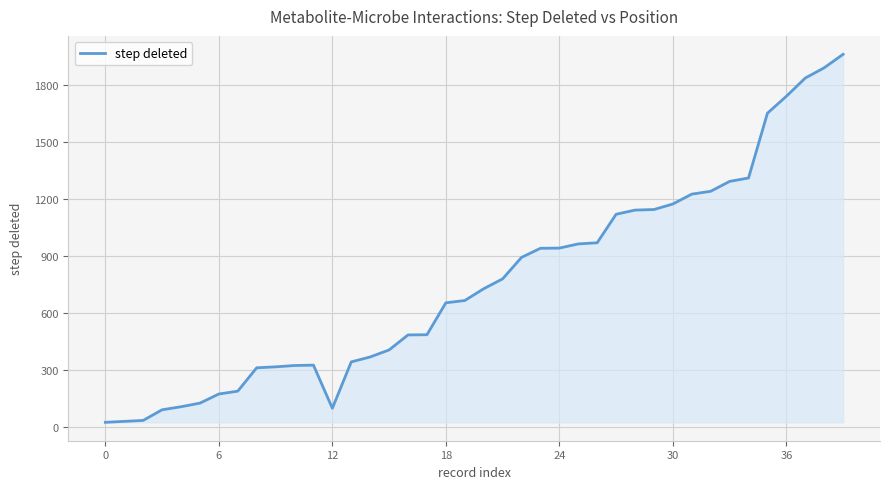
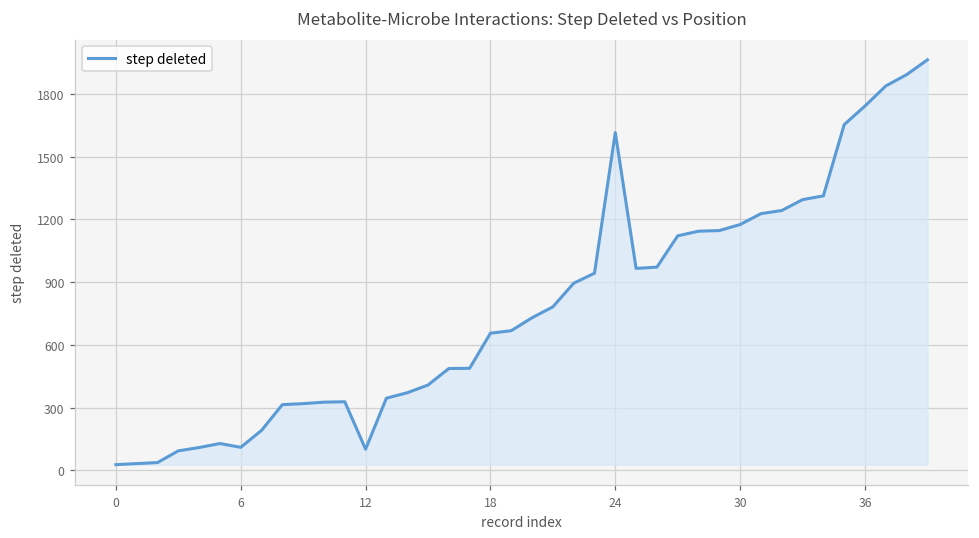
6: 180 -> 110
24: 940 -> 1620
